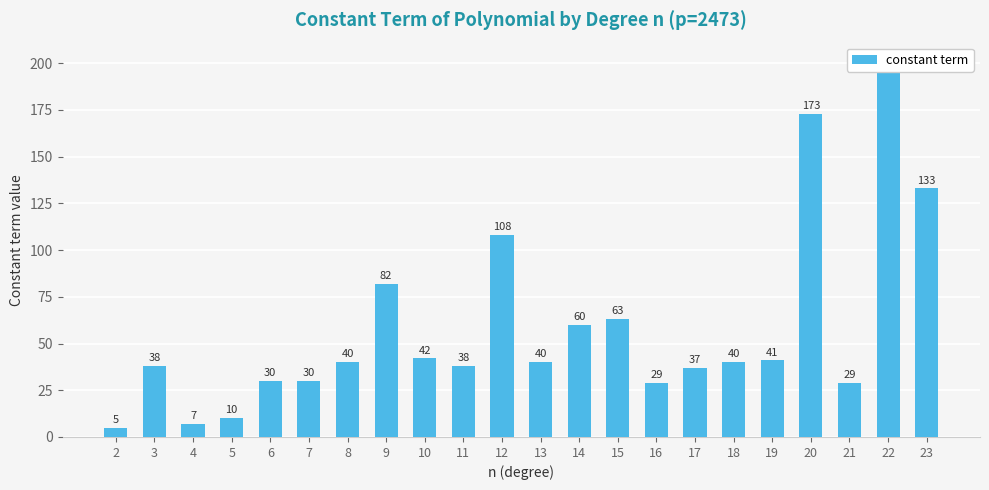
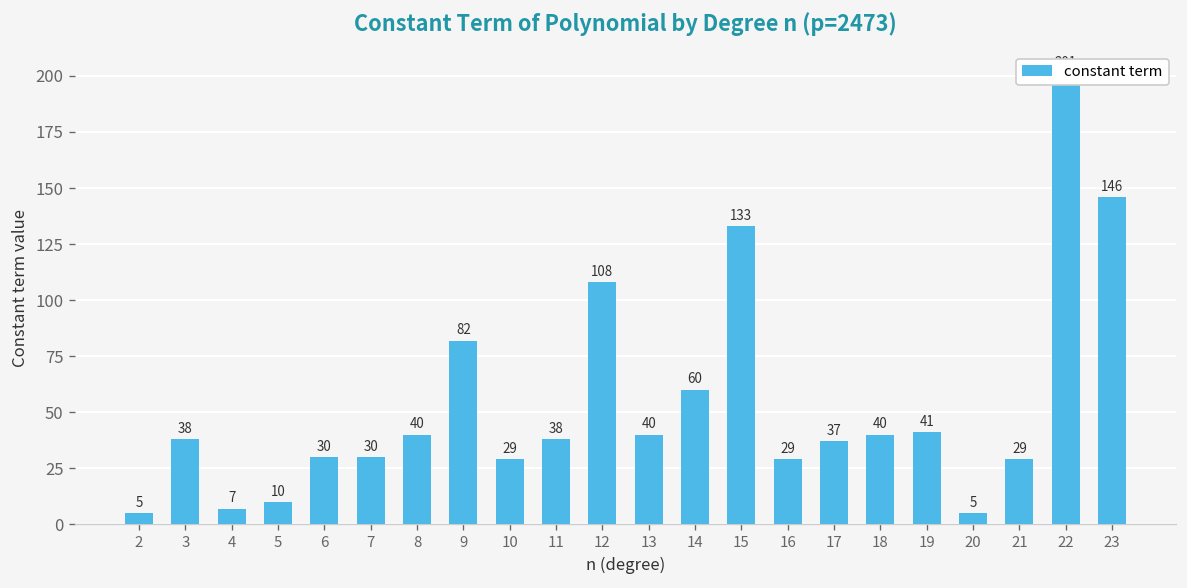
10: 42 -> 29
15: 63 -> 133
20: 173 -> 5
23: 133 -> 146
